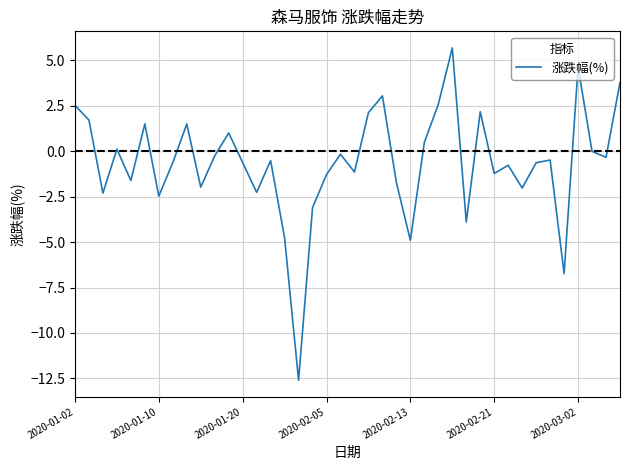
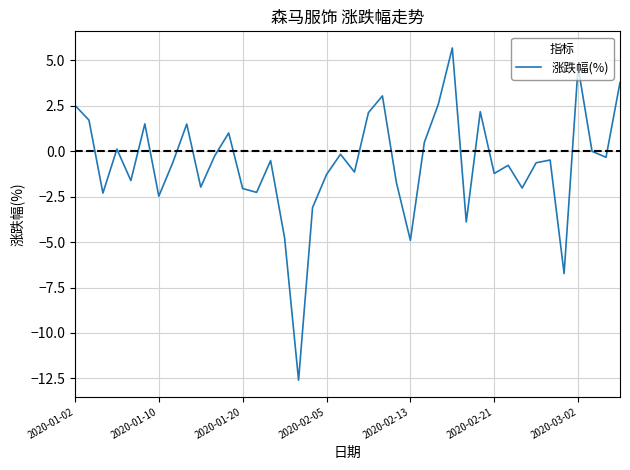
2020-01-20: -0.6 -> -2.1
